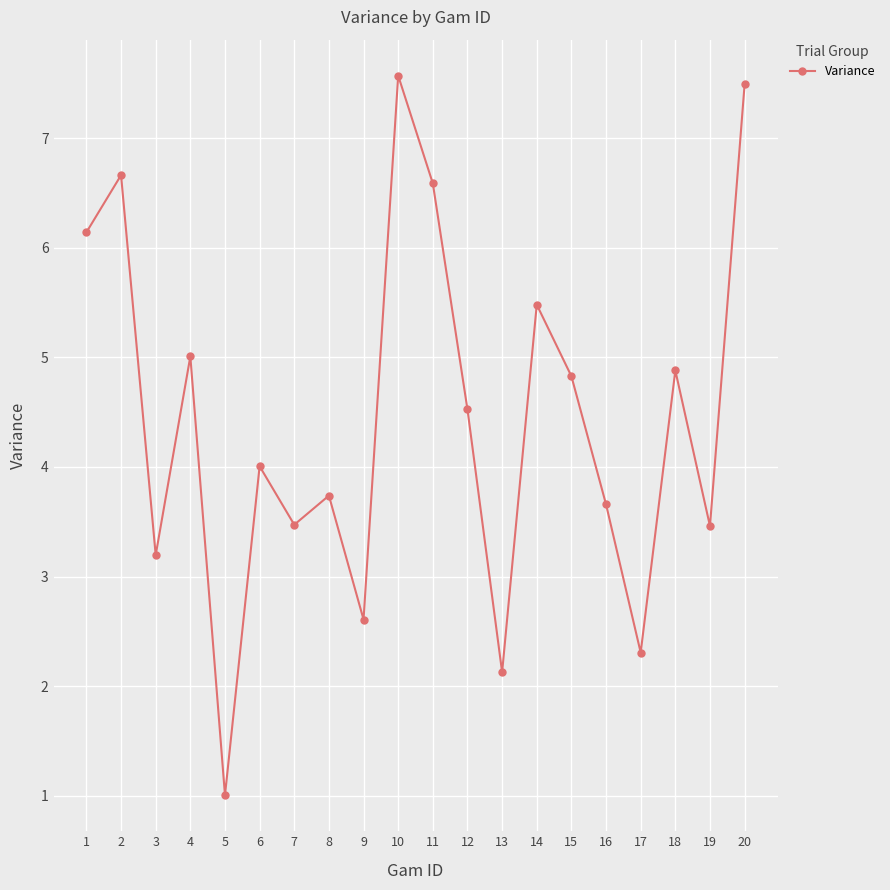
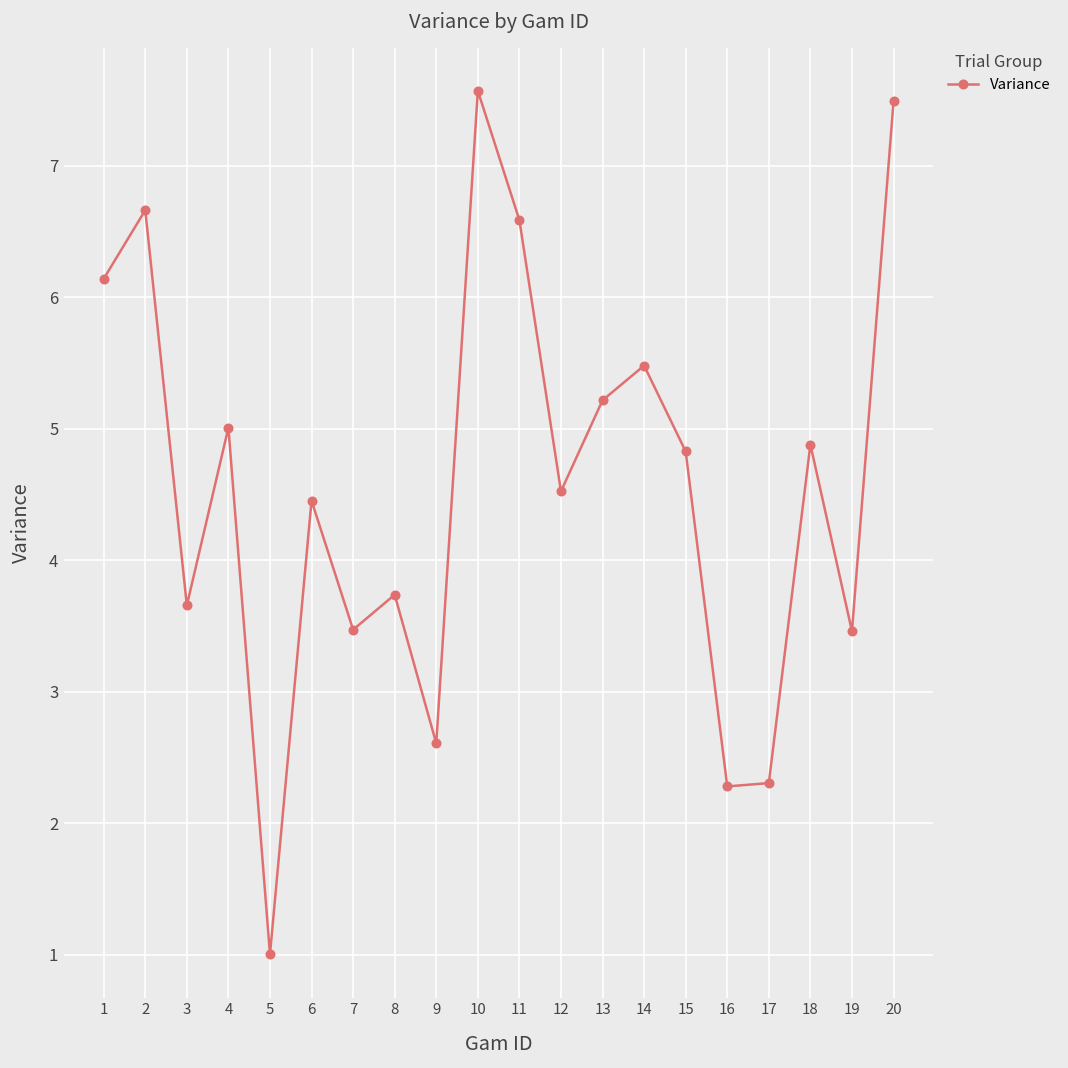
3: 3.20 -> 3.66
6: 4.01 -> 4.45
13: 2.13 -> 5.22
16: 3.66 -> 2.28
